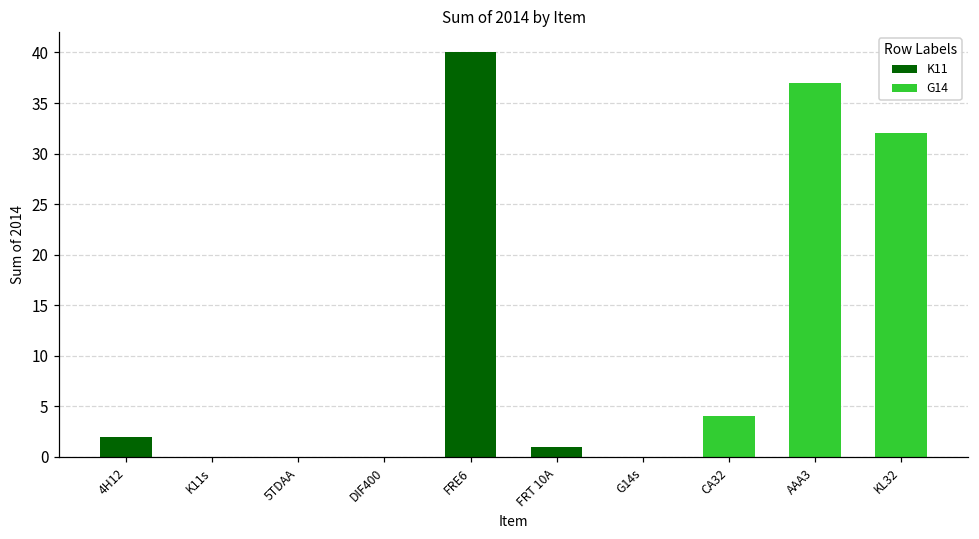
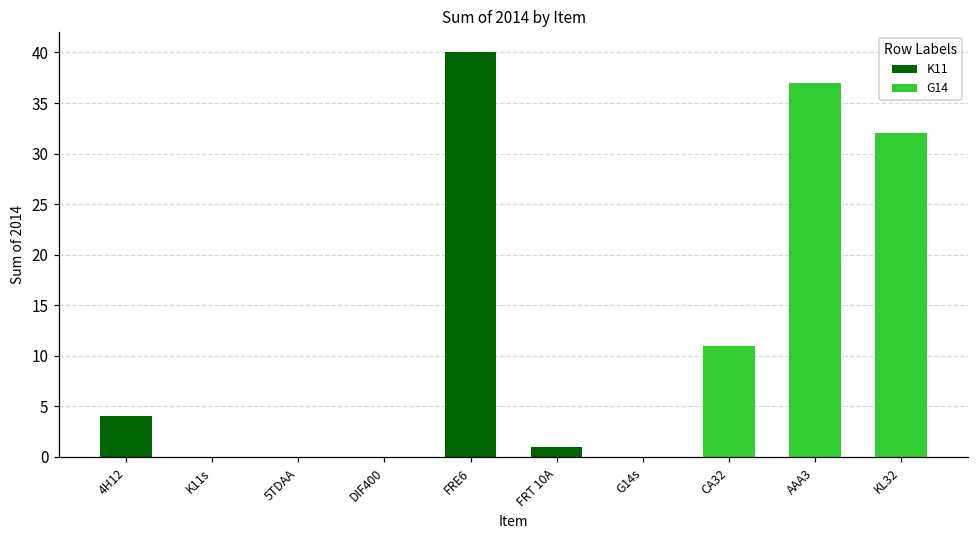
4H12: 2 -> 4
CA32: 4 -> 11
